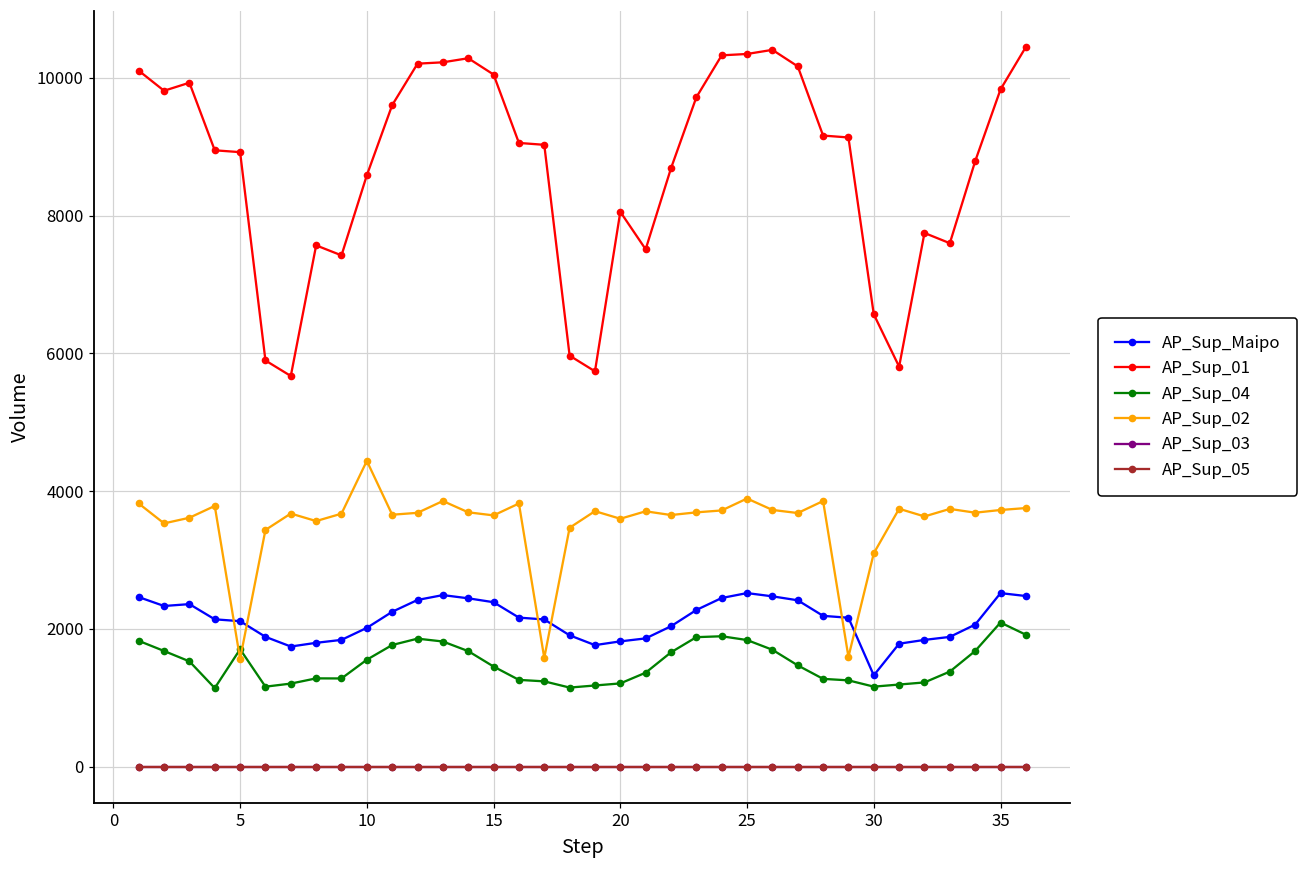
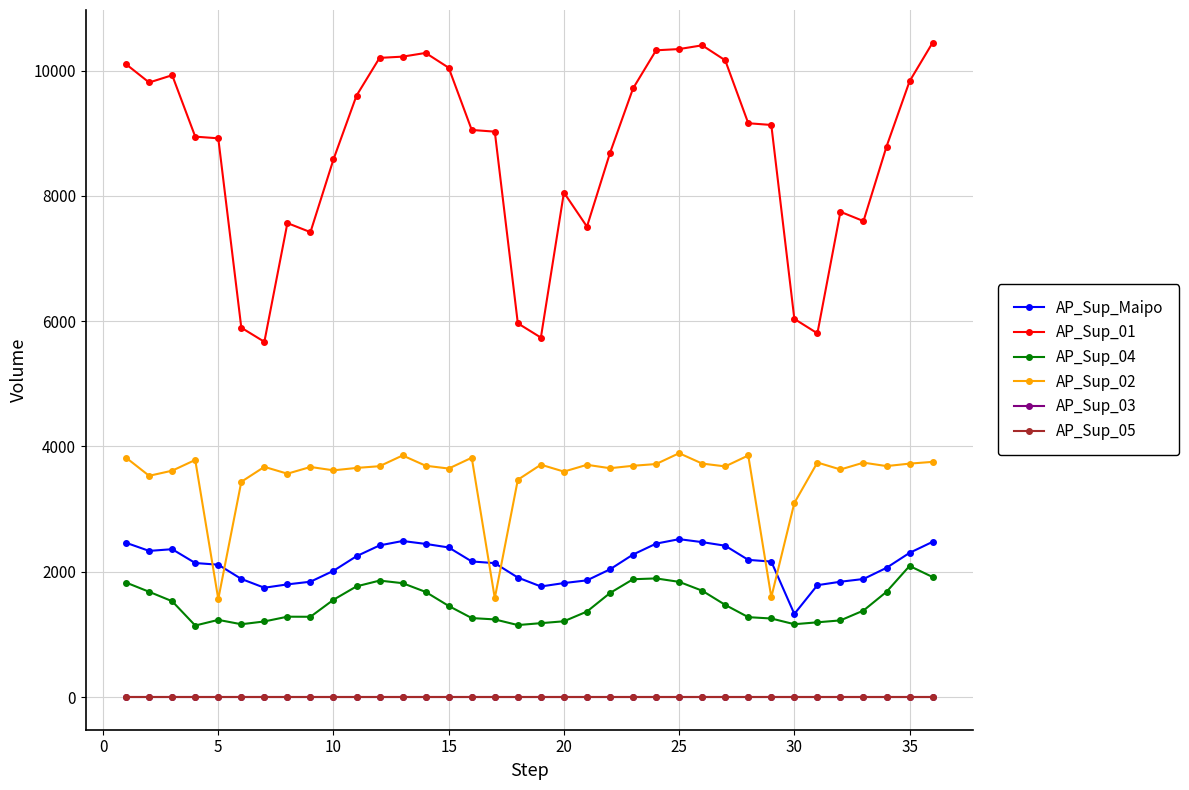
AP_Sup_04, 5: 1700 -> 1200
AP_Sup_02, 10: 4400 -> 3600
AP_Sup_01, 30: 6600 -> 6000
AP_Sup_Maipo, 35: 2500 -> 2300
